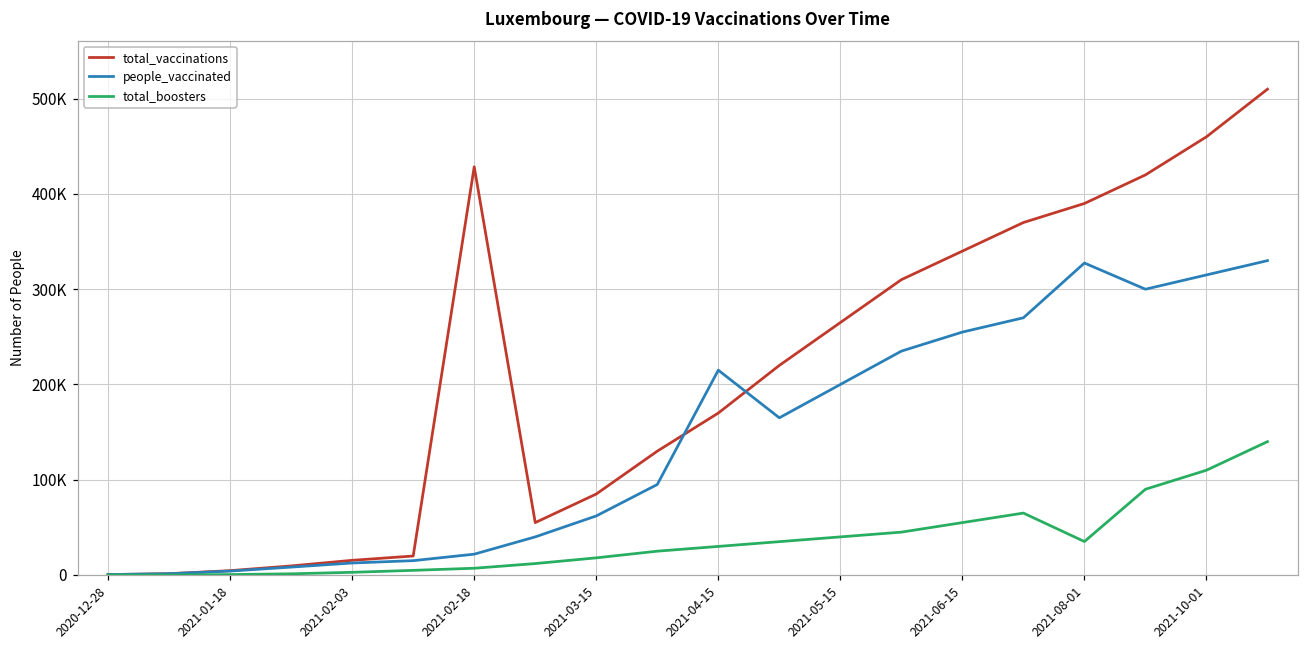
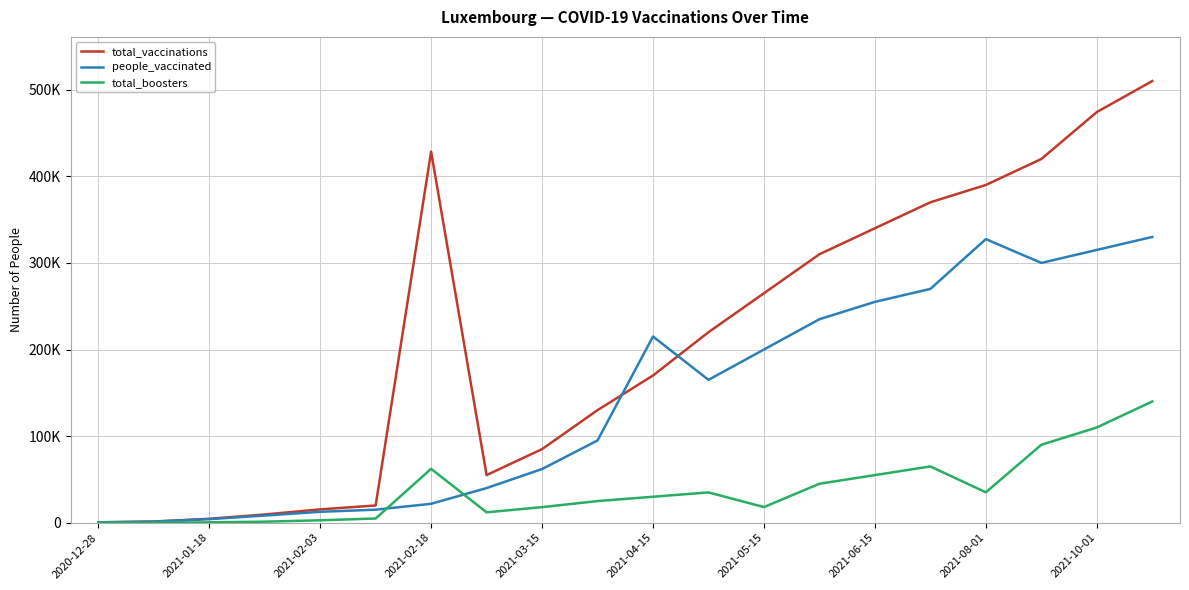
total_boosters, 2021-02-18: 10000 -> 60000
total_boosters, 2021-05-15: 40000 -> 20000
total_vaccinations, 2021-10-01: 460000 -> 470000
